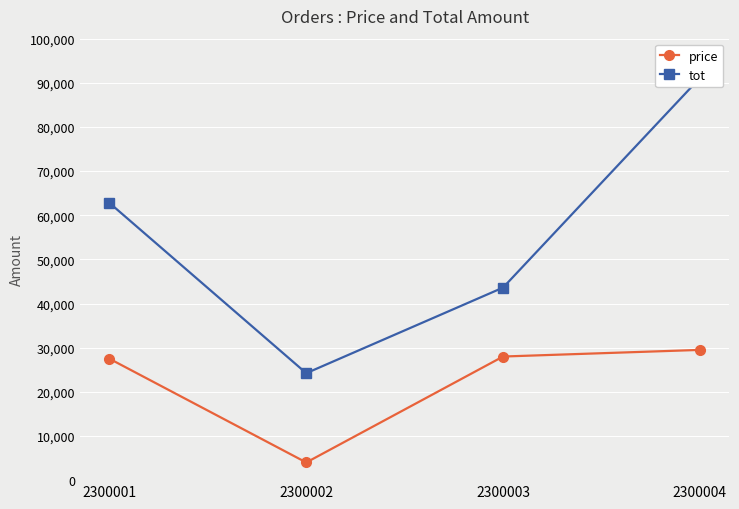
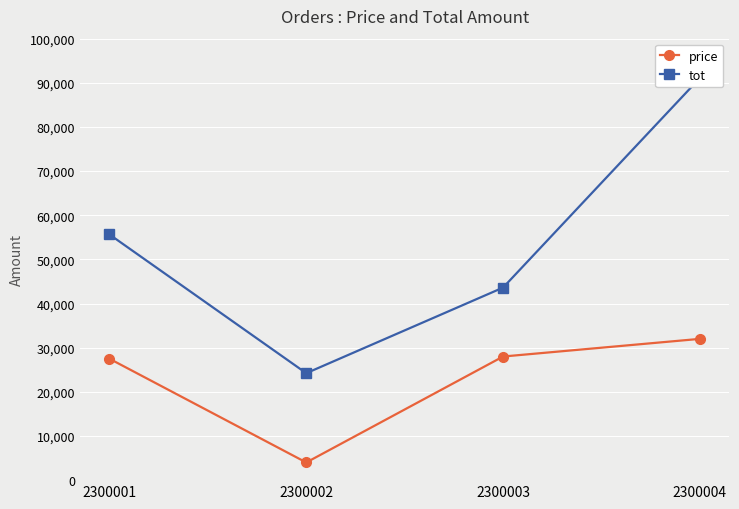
tot, 2300001: 63,000 -> 56,000
price, 2300004: 30,000 -> 32,000
